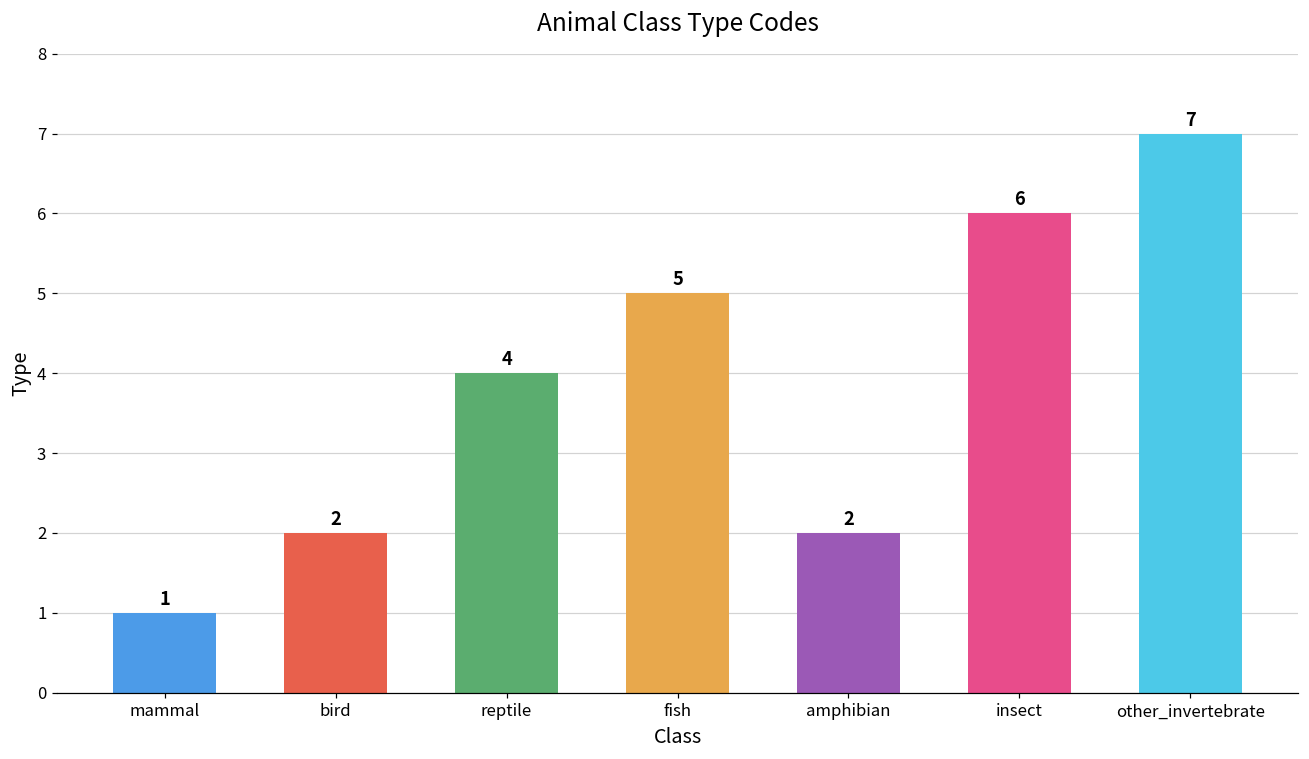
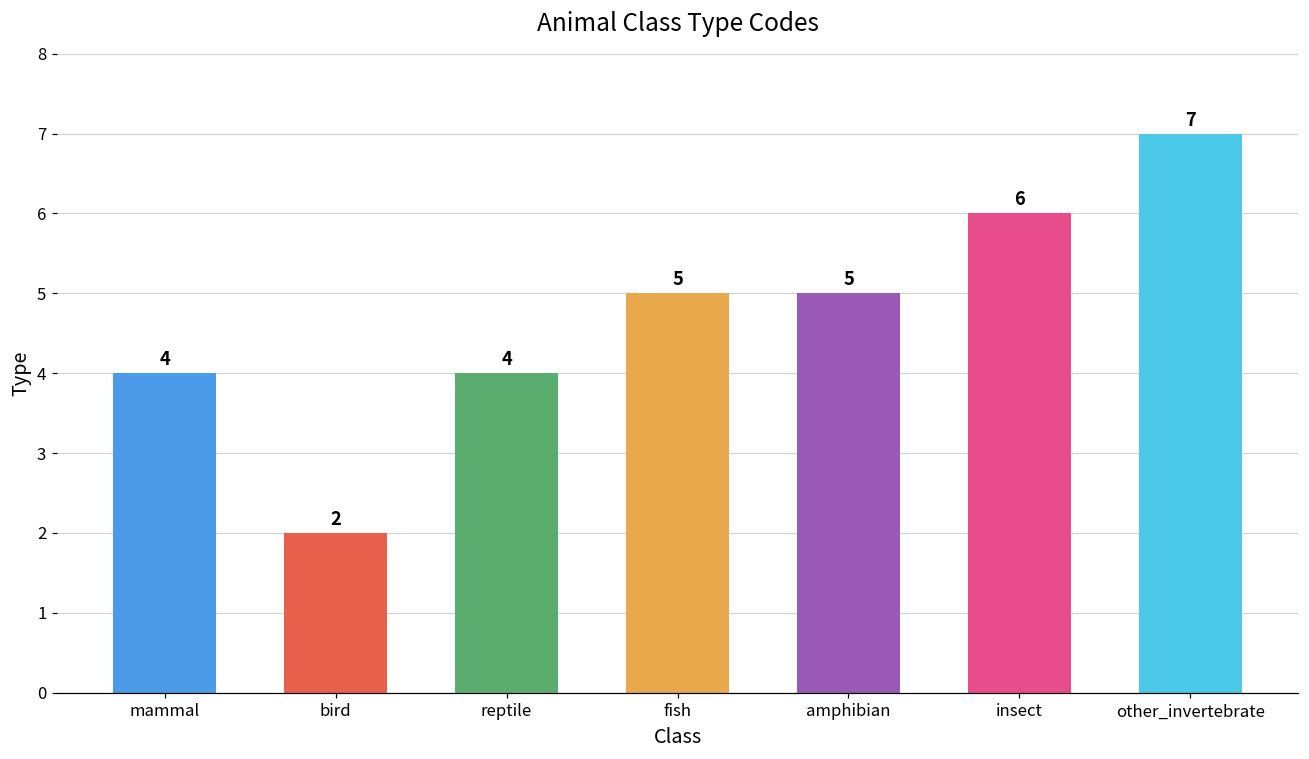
mammal: 1 -> 4
amphibian: 2 -> 5
